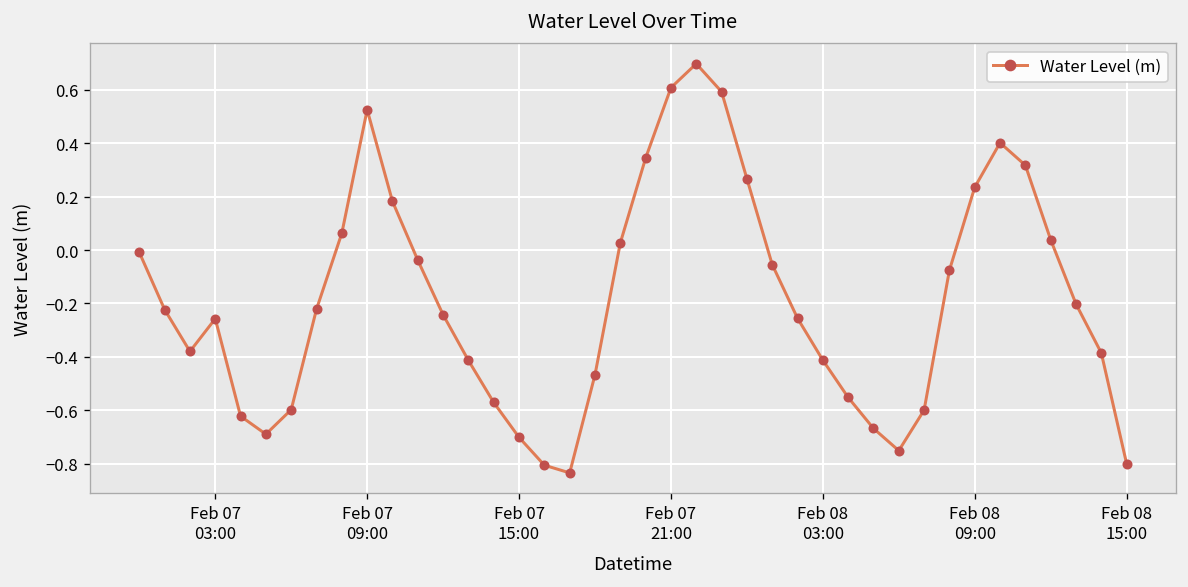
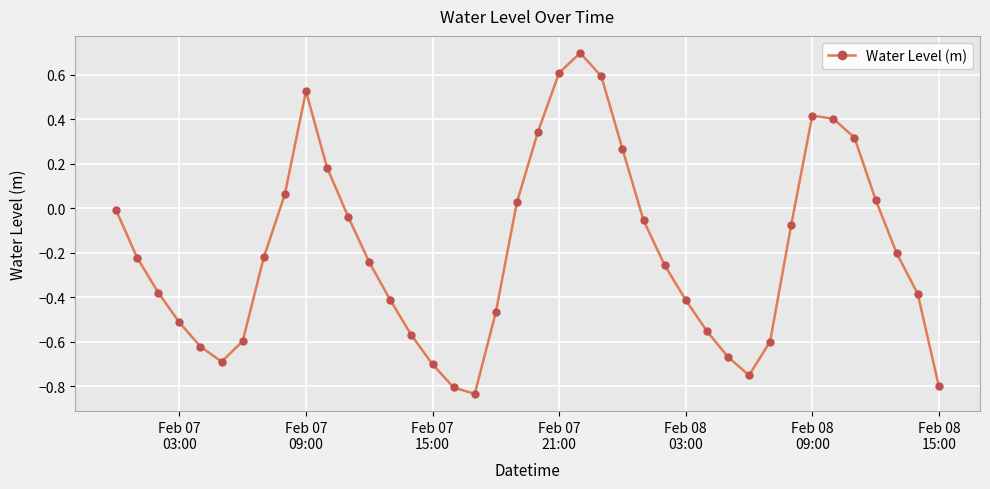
Feb 07 03:00: -0.26 -> -0.51
Feb 08 09:00: 0.24 -> 0.42
